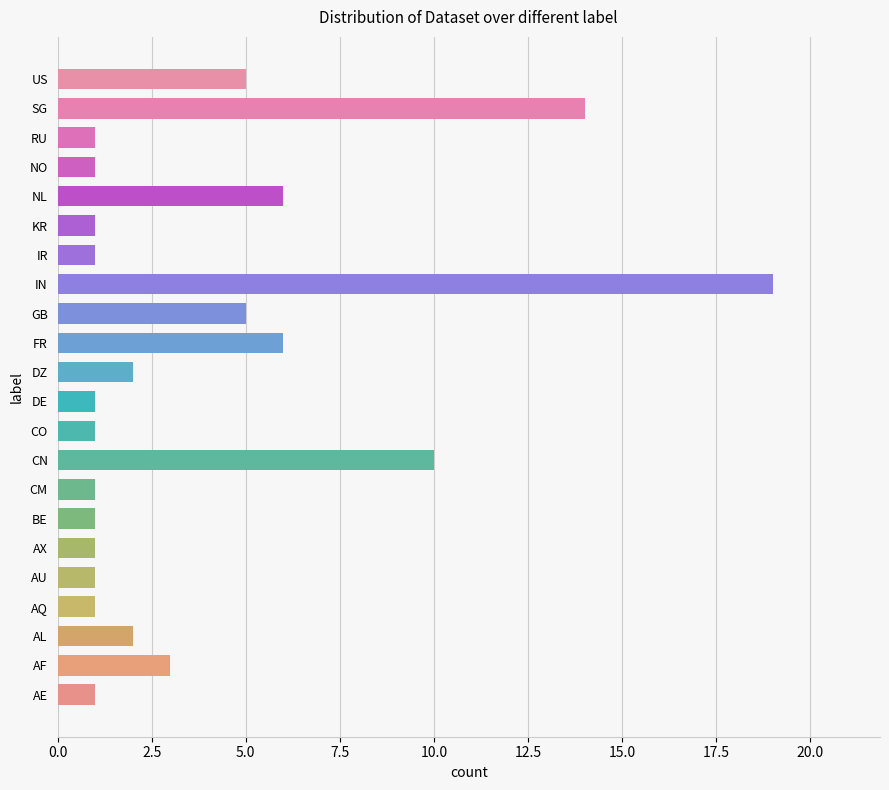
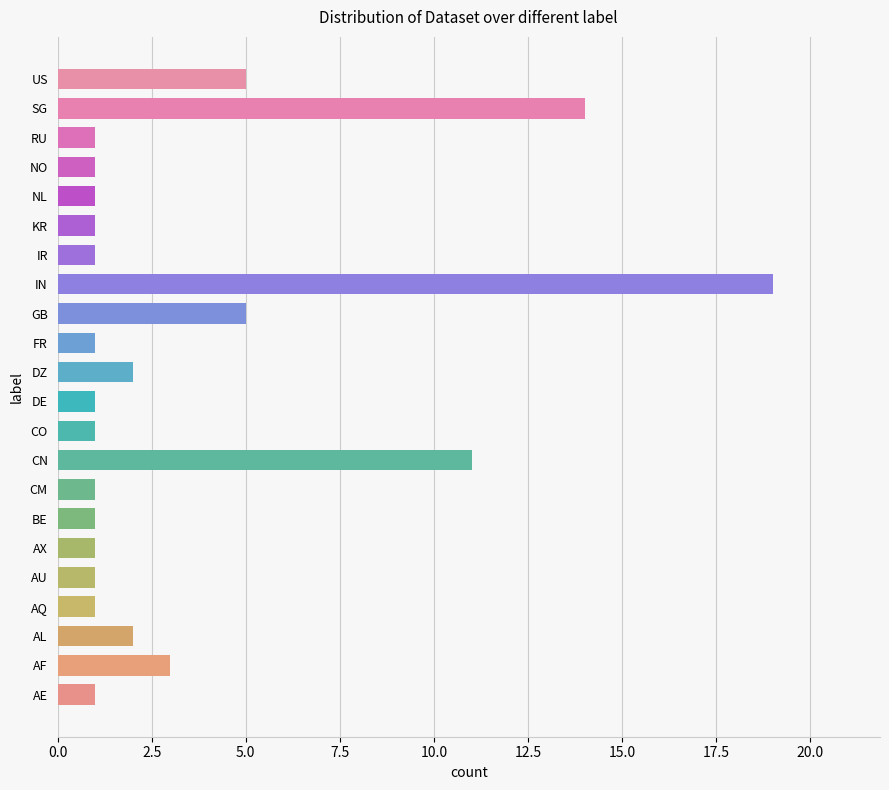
NL: 6 -> 1
FR: 6 -> 1
CN: 10 -> 11
